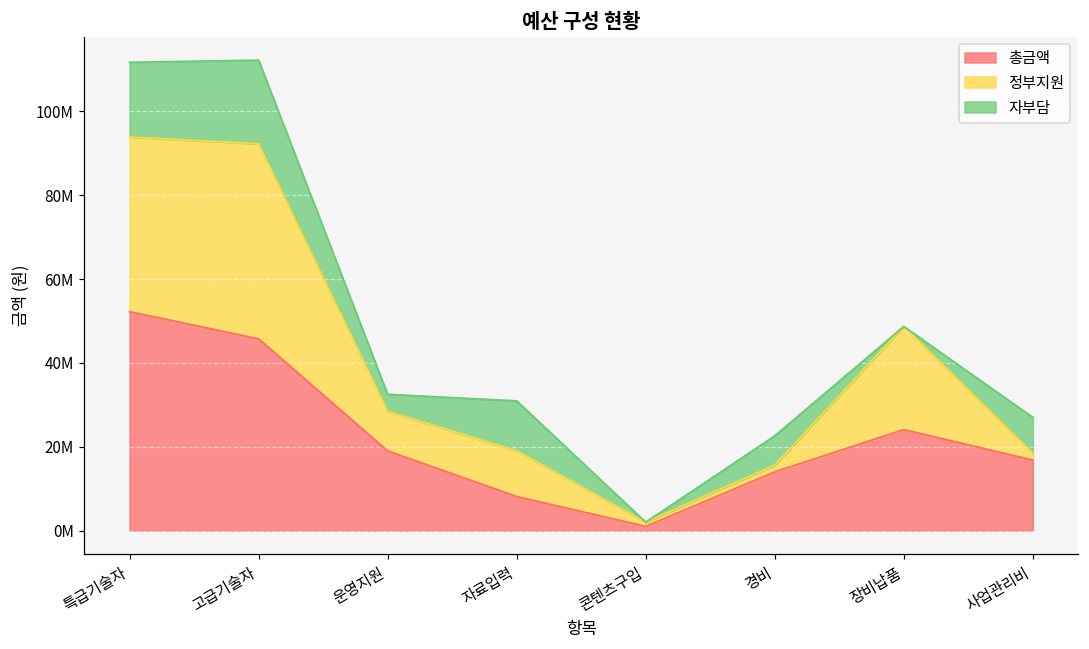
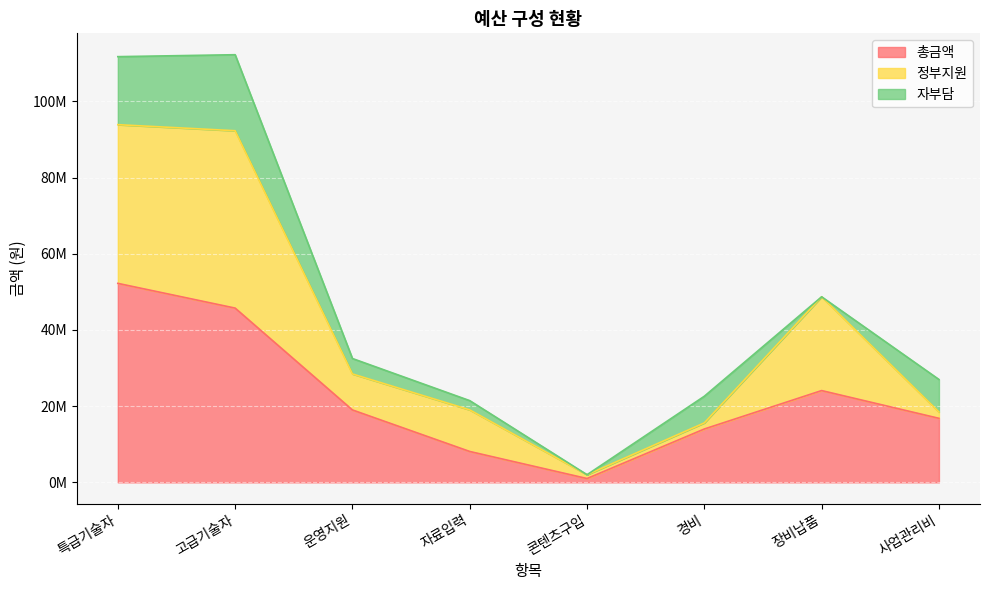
자부담, 자료입력: 12000000 -> 2000000
